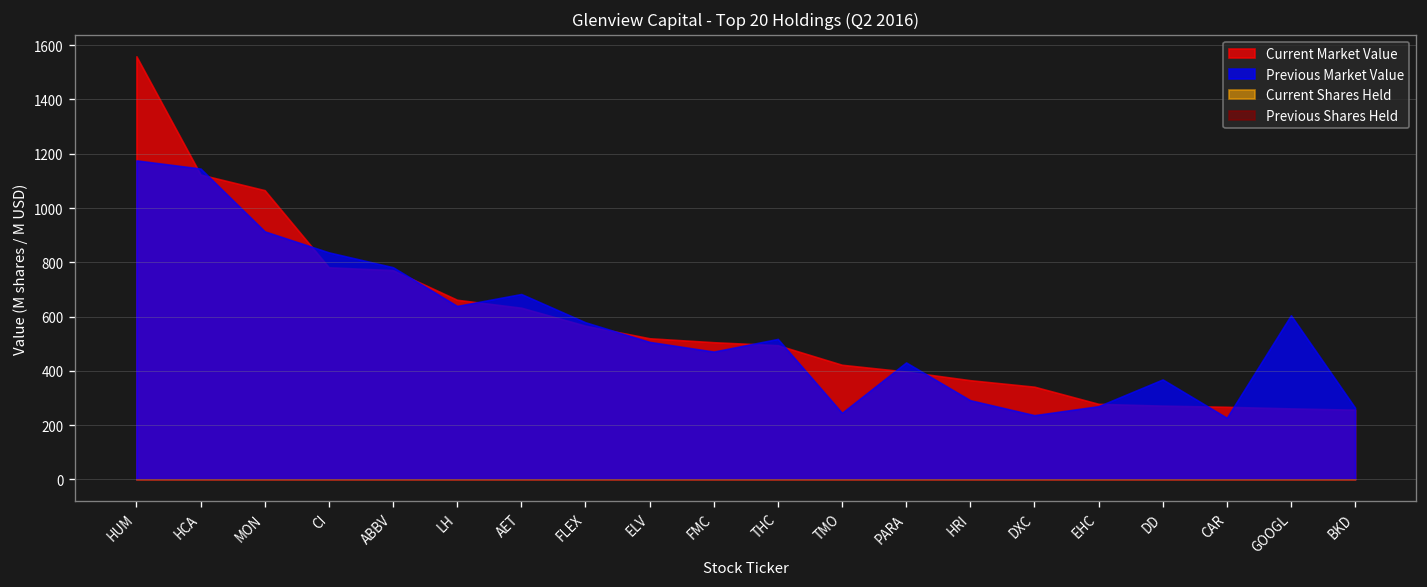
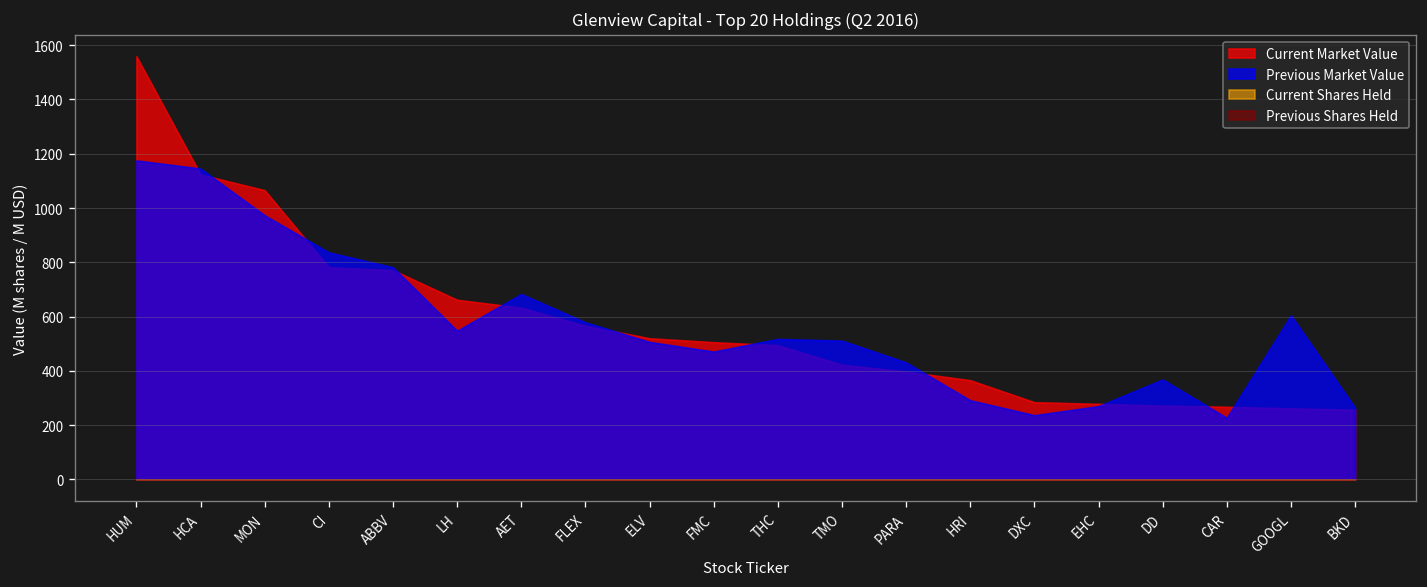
Previous Market Value, MON: 910 -> 970
Previous Market Value, LH: 640 -> 550
Previous Market Value, TMO: 250 -> 510
Current Market Value, DXC: 340 -> 280
